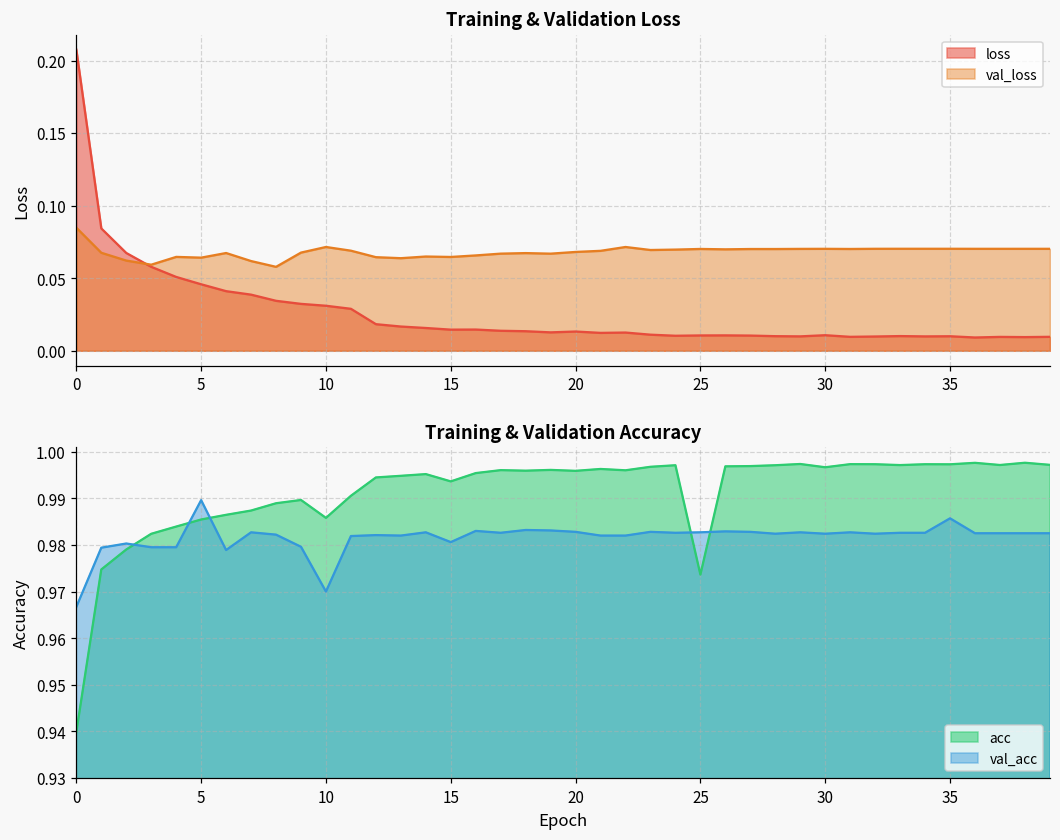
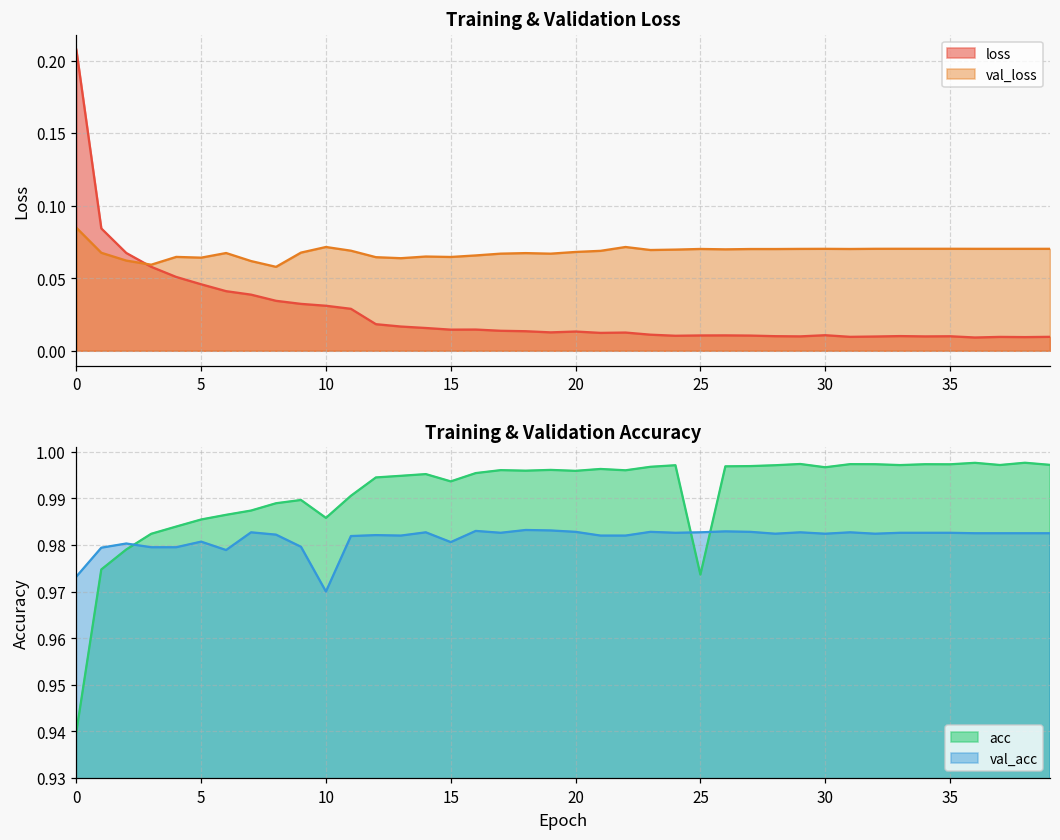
Training & Validation Accuracy, val_acc, 0: 0.967 -> 0.973
Training & Validation Accuracy, val_acc, 5: 0.990 -> 0.981
Training & Validation Accuracy, val_acc, 35: 0.986 -> 0.983
